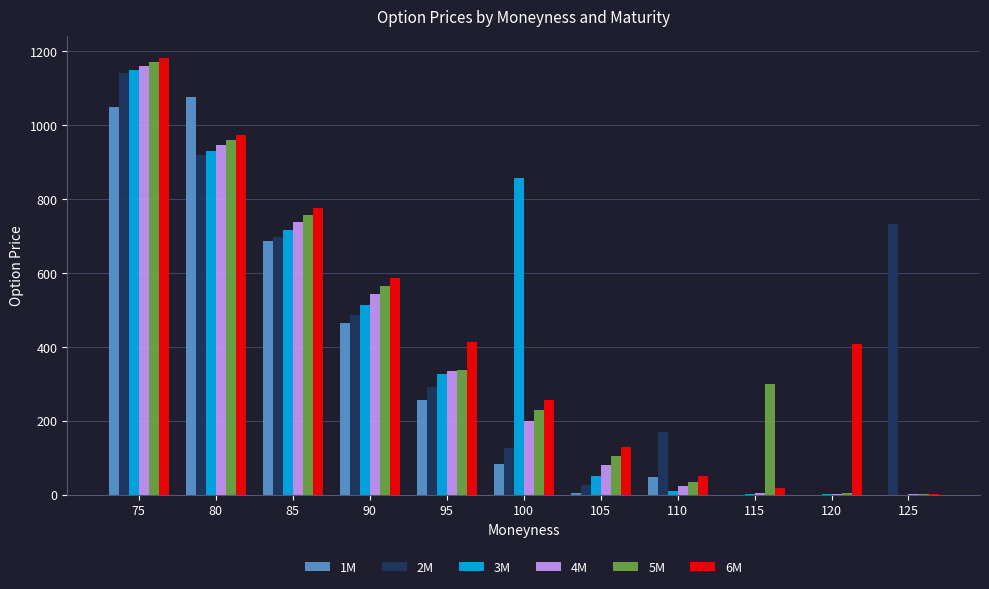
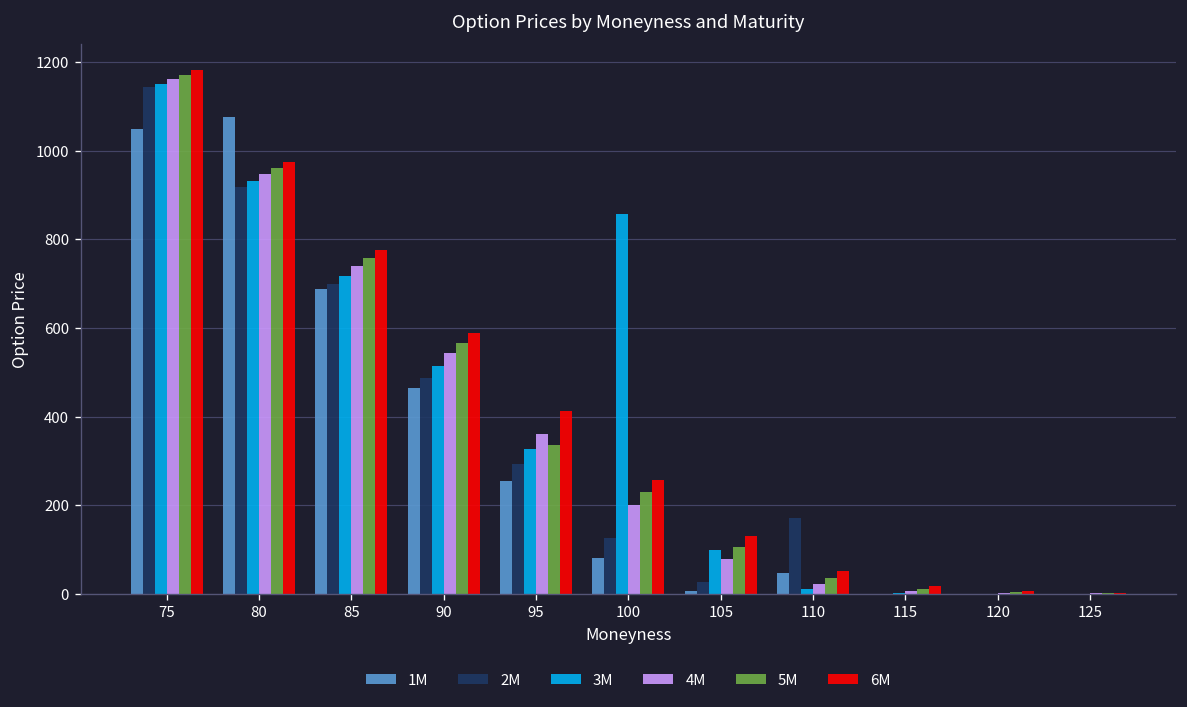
4M, 95: 330 -> 360
3M, 105: 50 -> 100
5M, 115: 300 -> 10
6M, 120: 410 -> 10
2M, 125: 730 -> 0
